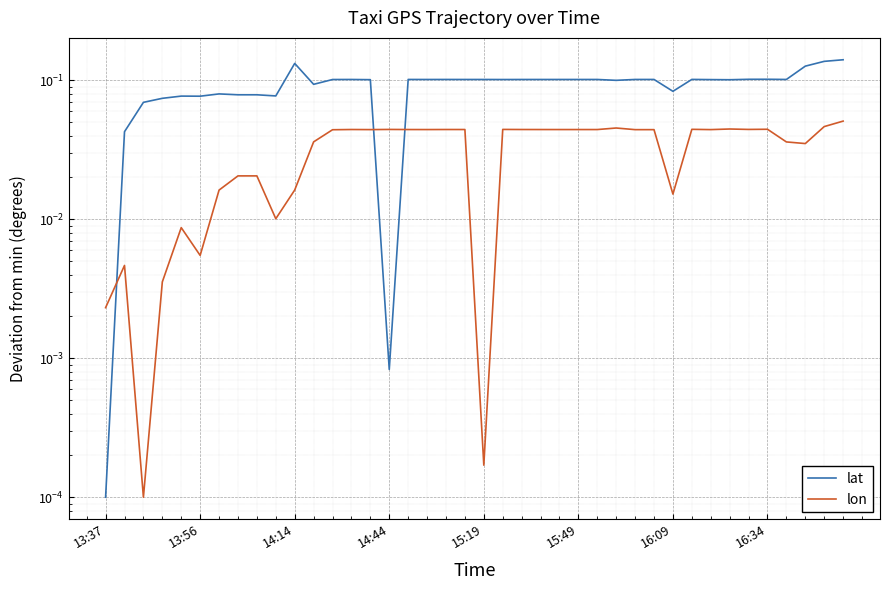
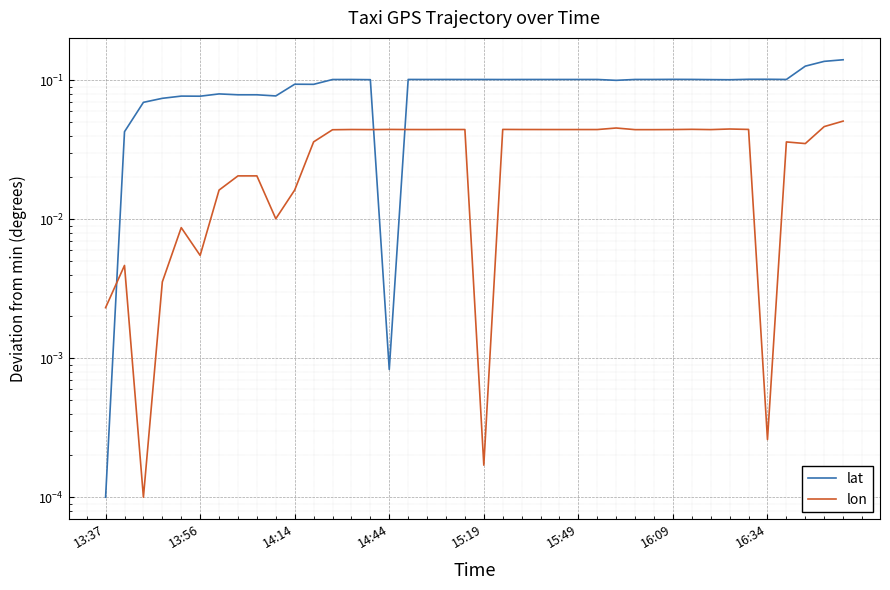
lat, 14:14: 0.13 -> 0.09
lat, 16:09: 0.08 -> 0.10
lon, 16:09: 0.015 -> 0.044
lon, 16:34: 0.044 -> 0.00026
